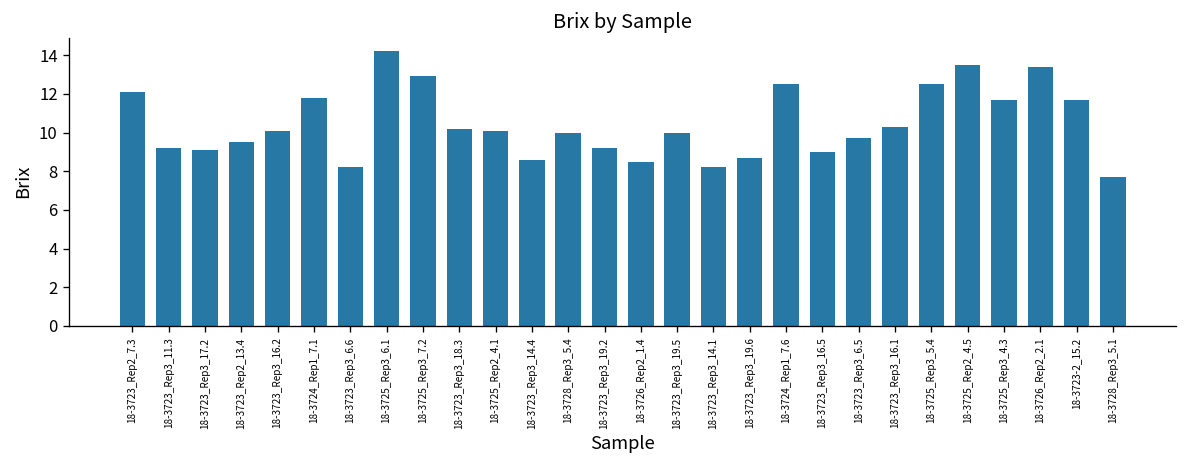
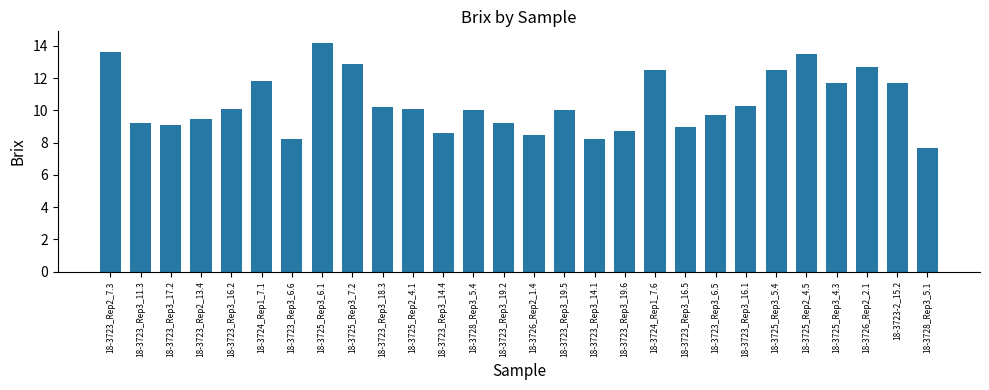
18-3723_Rep2_7.3: 12.1 -> 13.6
18-3726_Rep2_2.1: 13.4 -> 12.7
